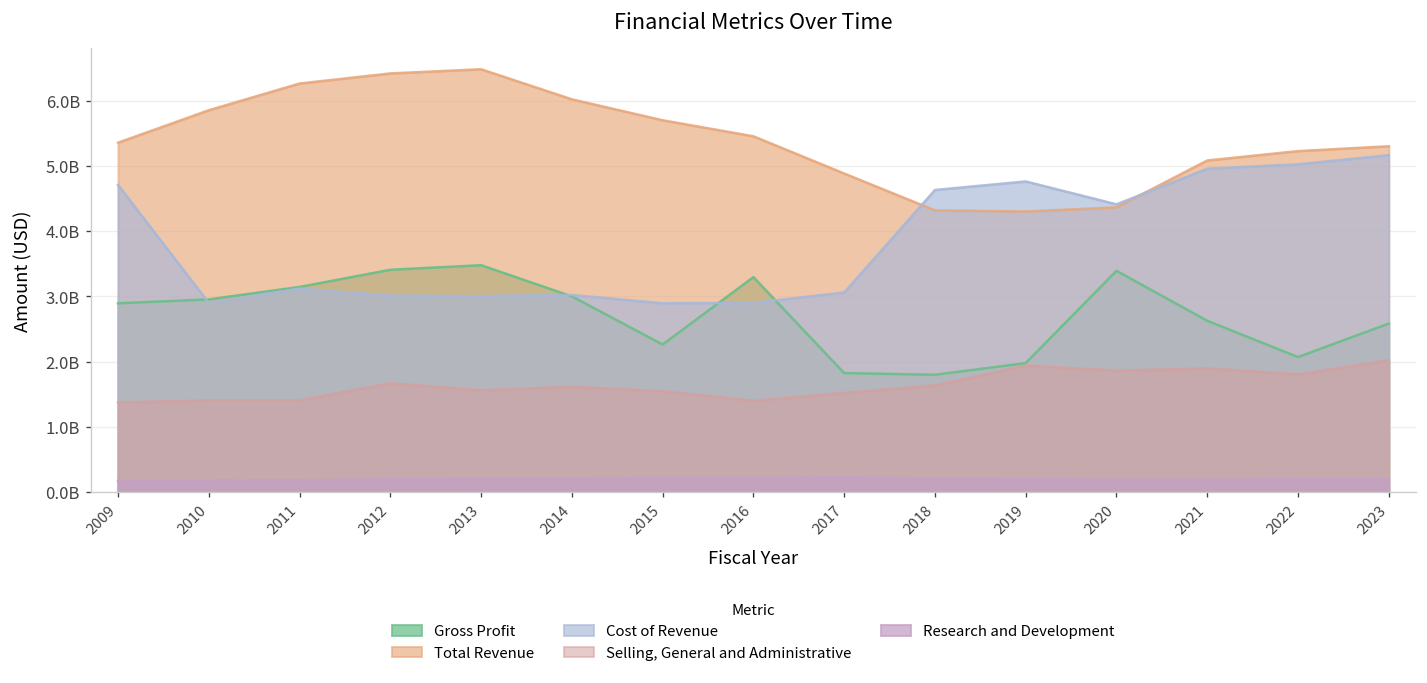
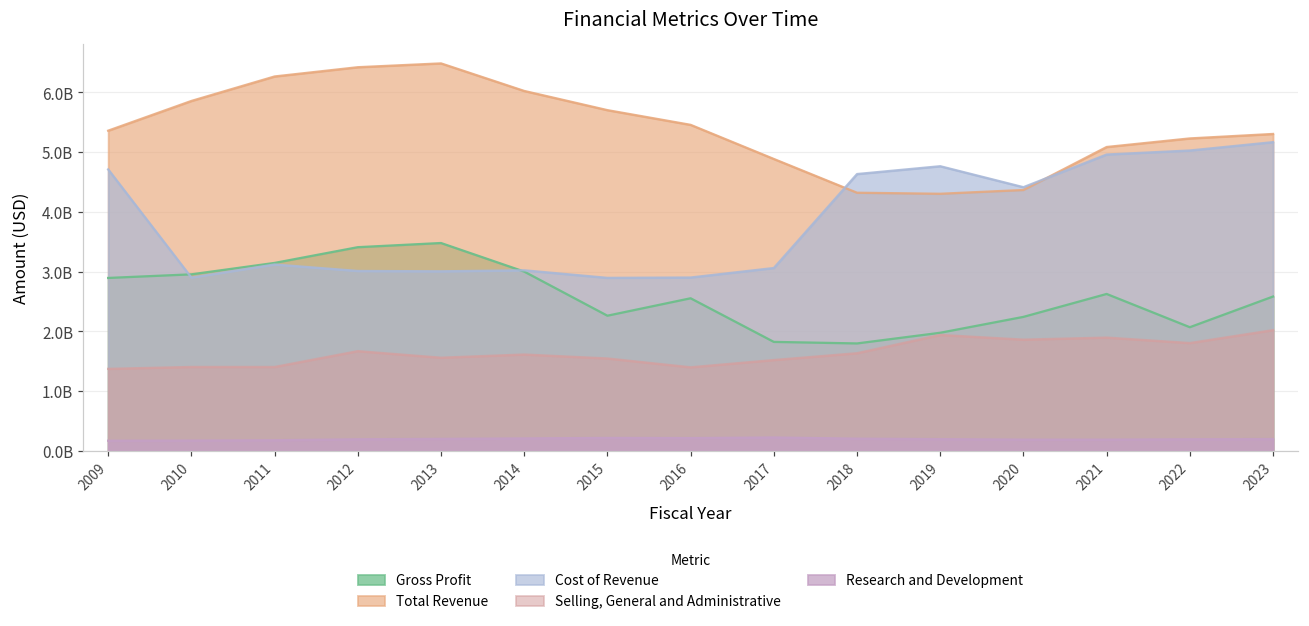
Gross Profit, 2016: 3300000000 -> 2600000000
Gross Profit, 2020: 3400000000 -> 2200000000
